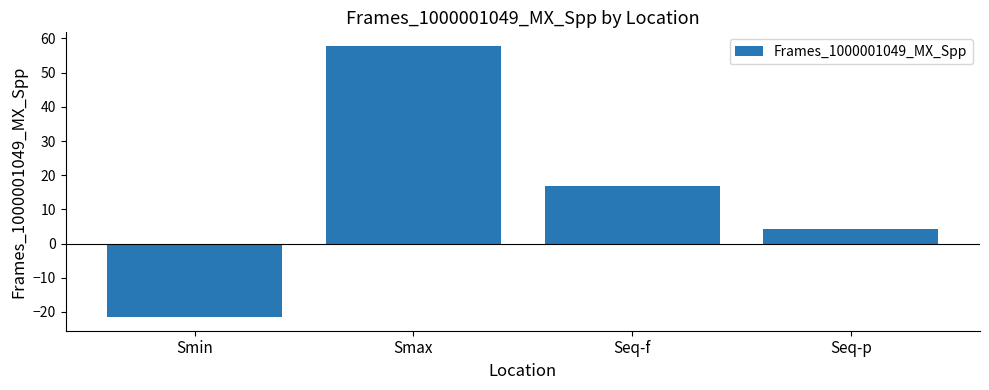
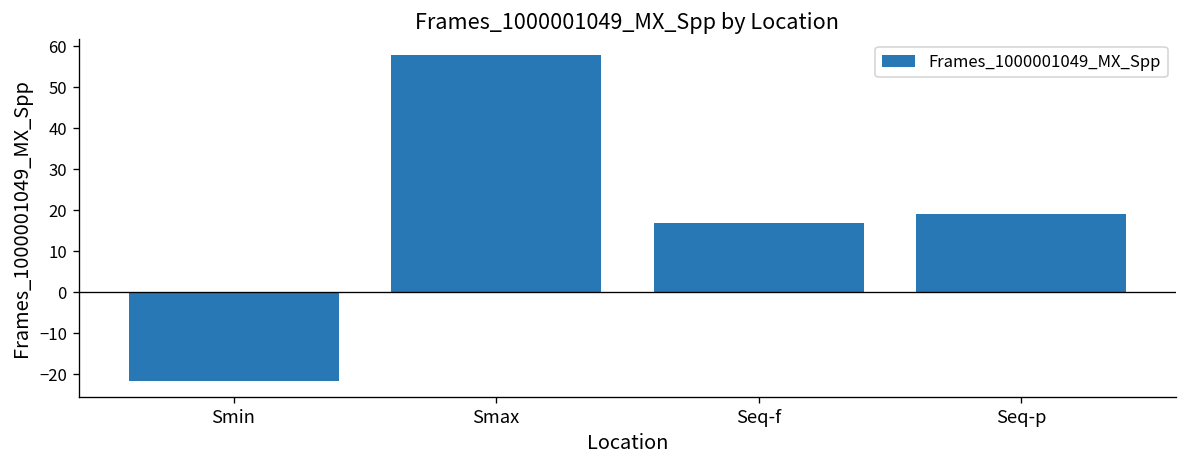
Seq-p: 4 -> 19
